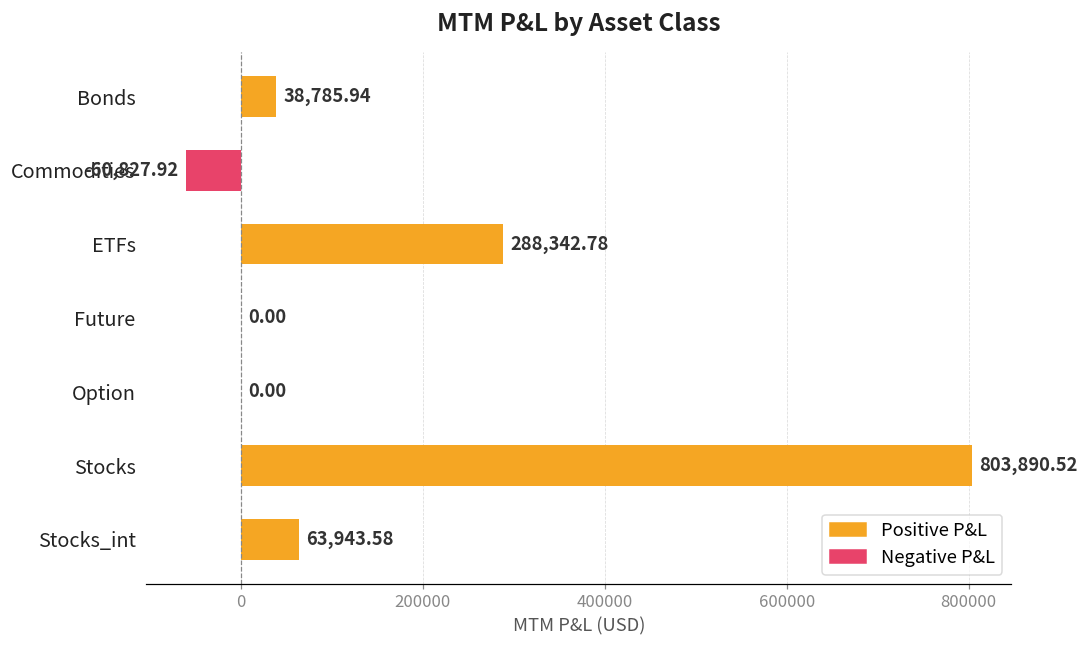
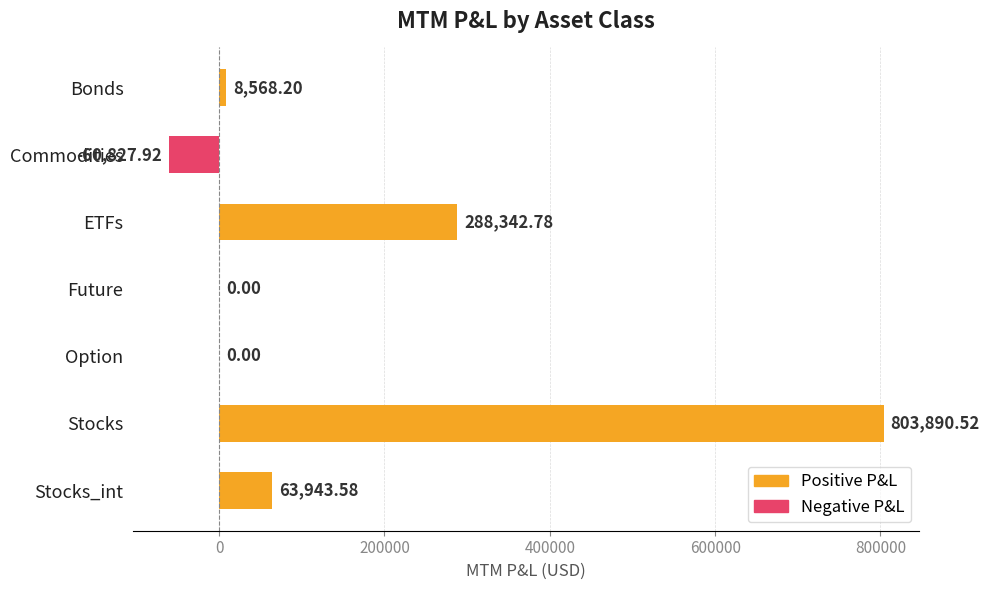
Bonds: 38,785.94 -> 8,568.20
